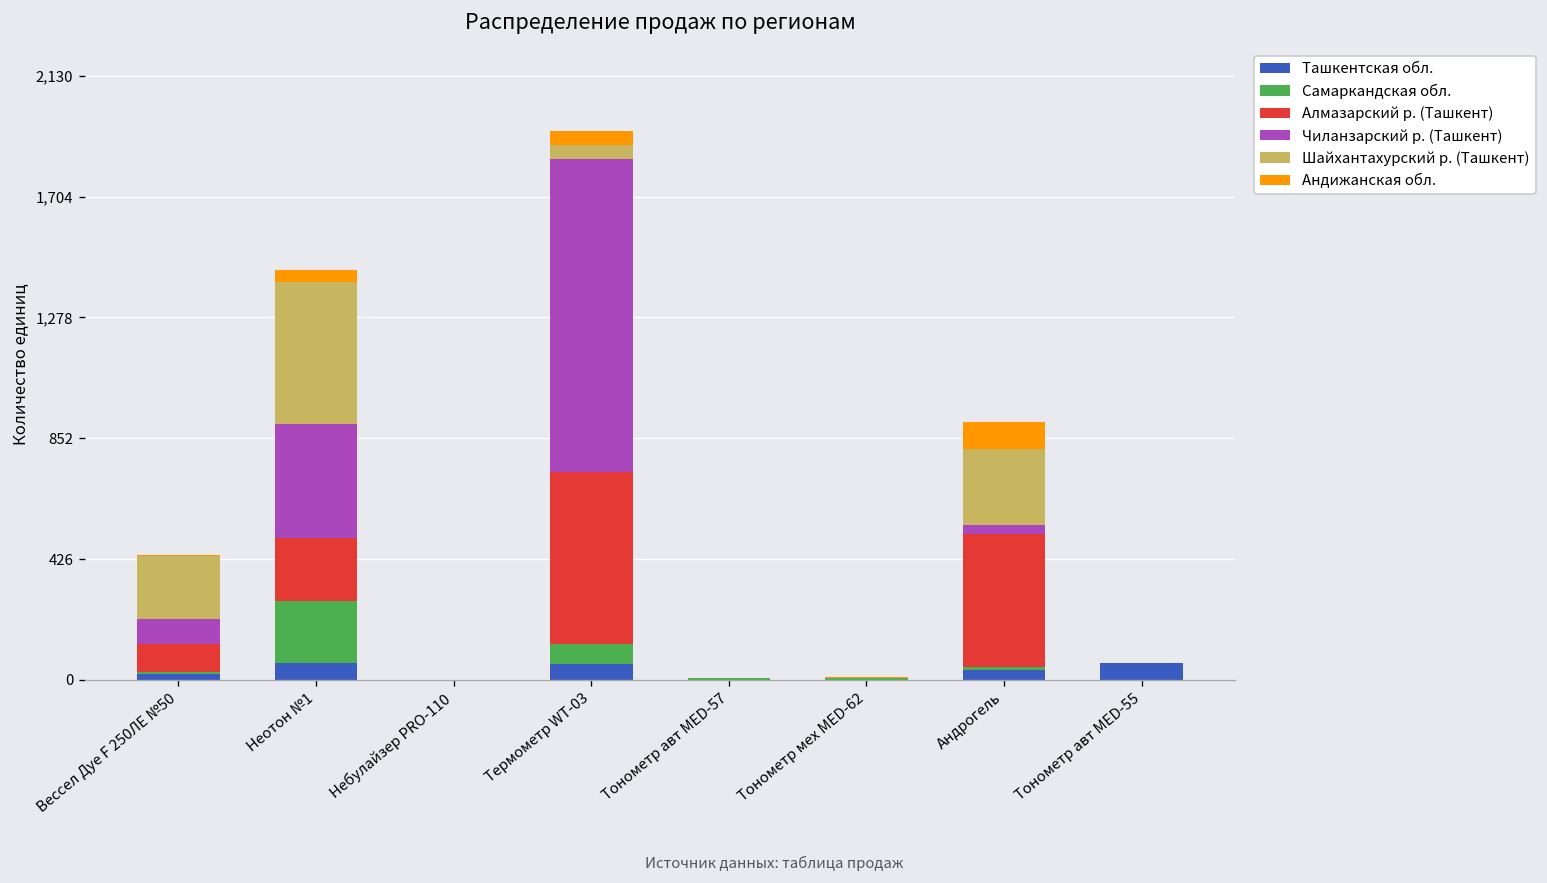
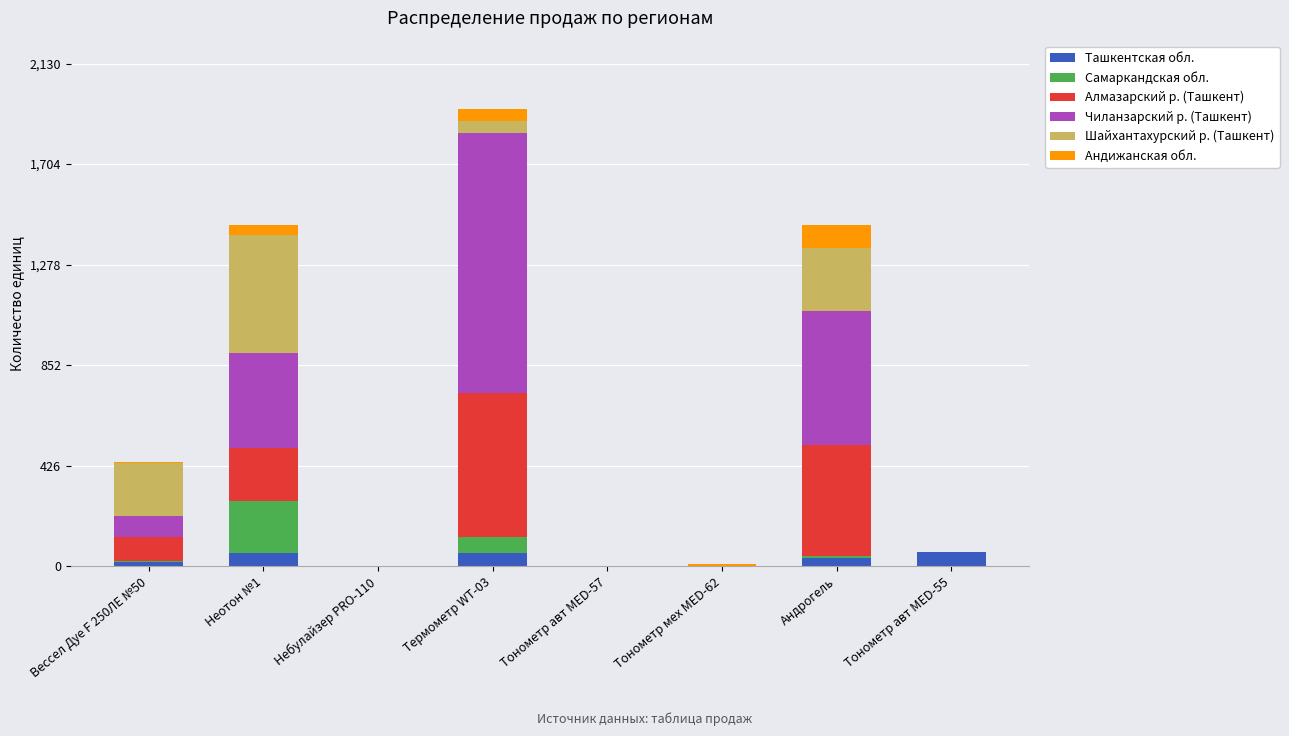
Чиланзарский р. (Ташкент), Андрогель: 30 -> 570
